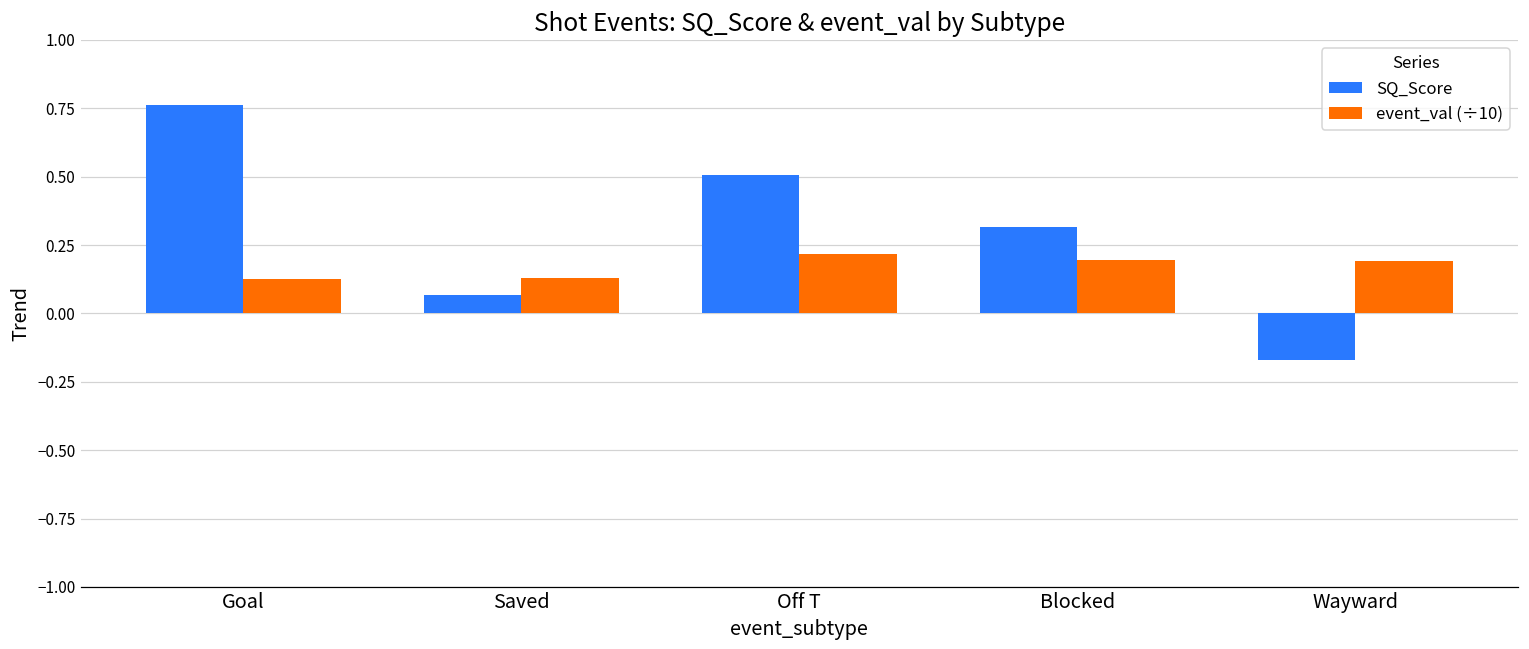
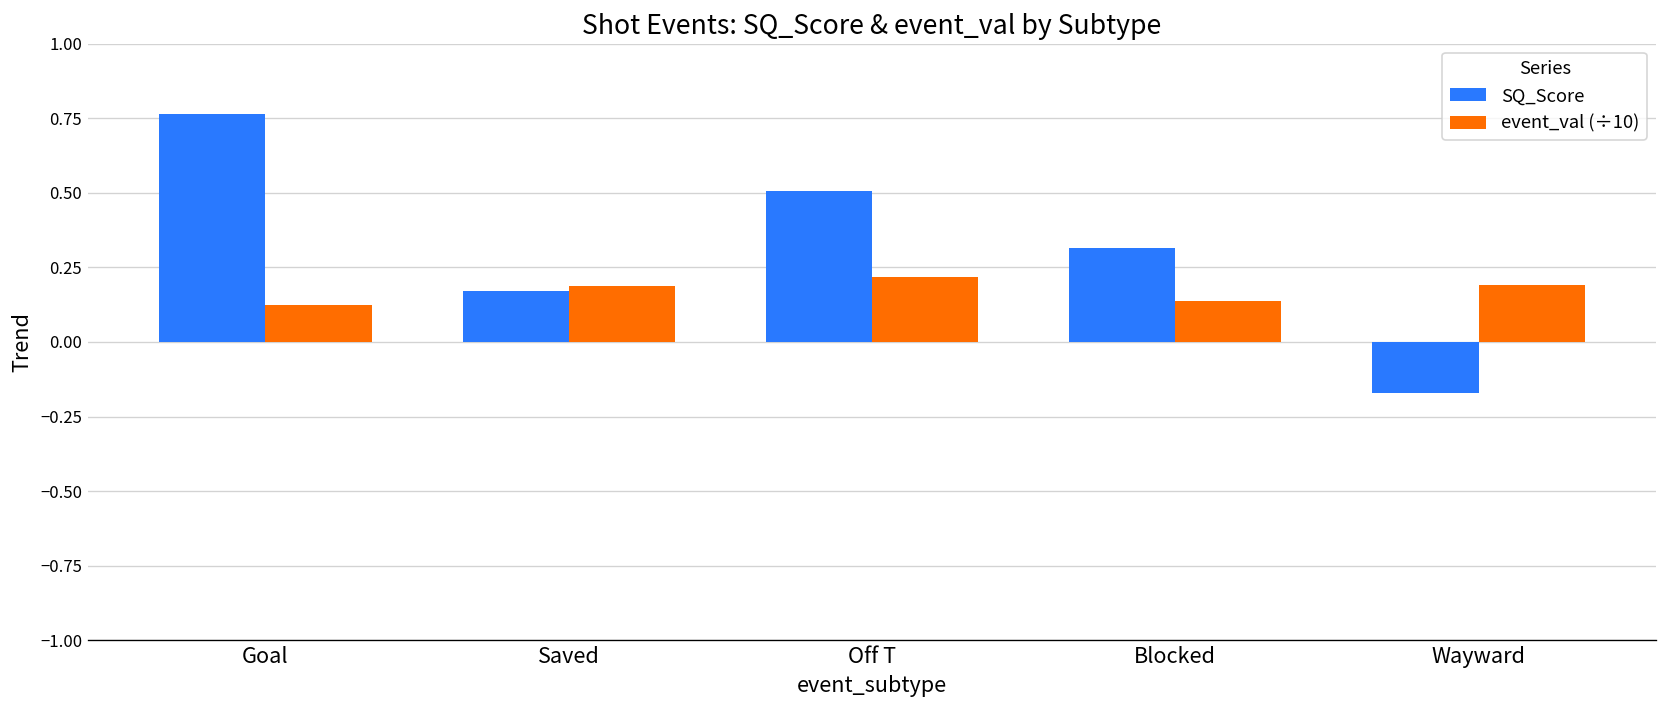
SQ_Score, Saved: 0.07 -> 0.17
event_val (÷10), Saved: 0.13 -> 0.19
event_val (÷10), Blocked: 0.19 -> 0.14
